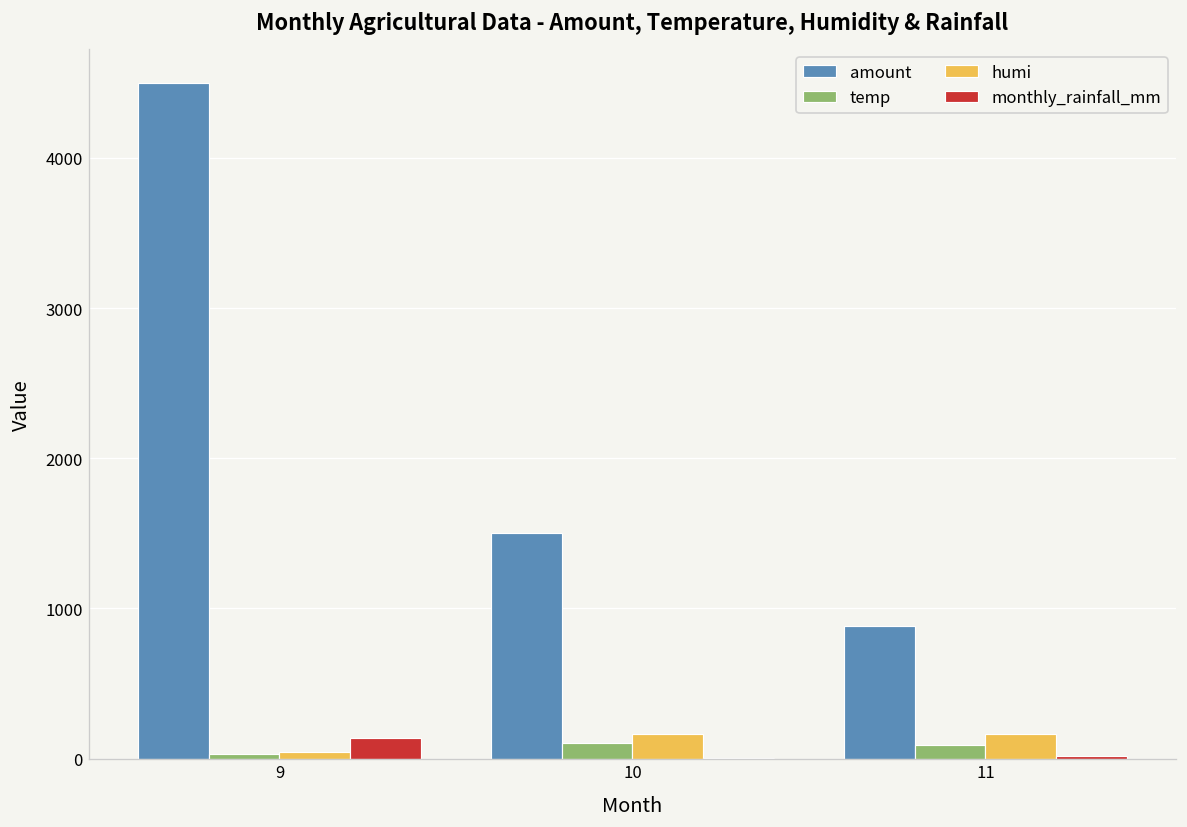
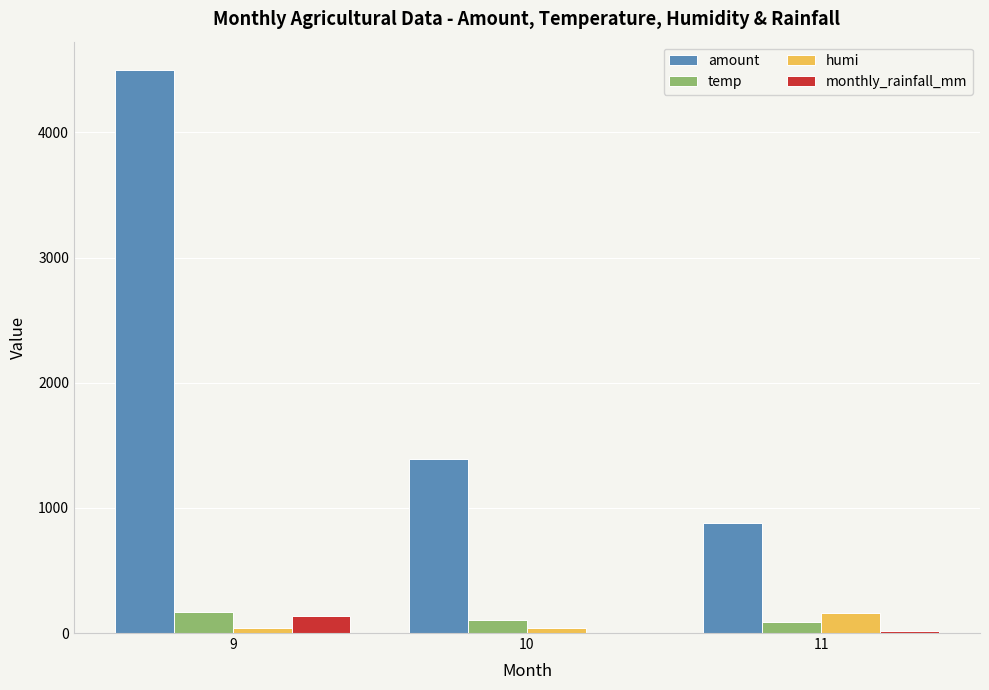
temp, 9: 30 -> 170
amount, 10: 1500 -> 1390
humi, 10: 160 -> 40
